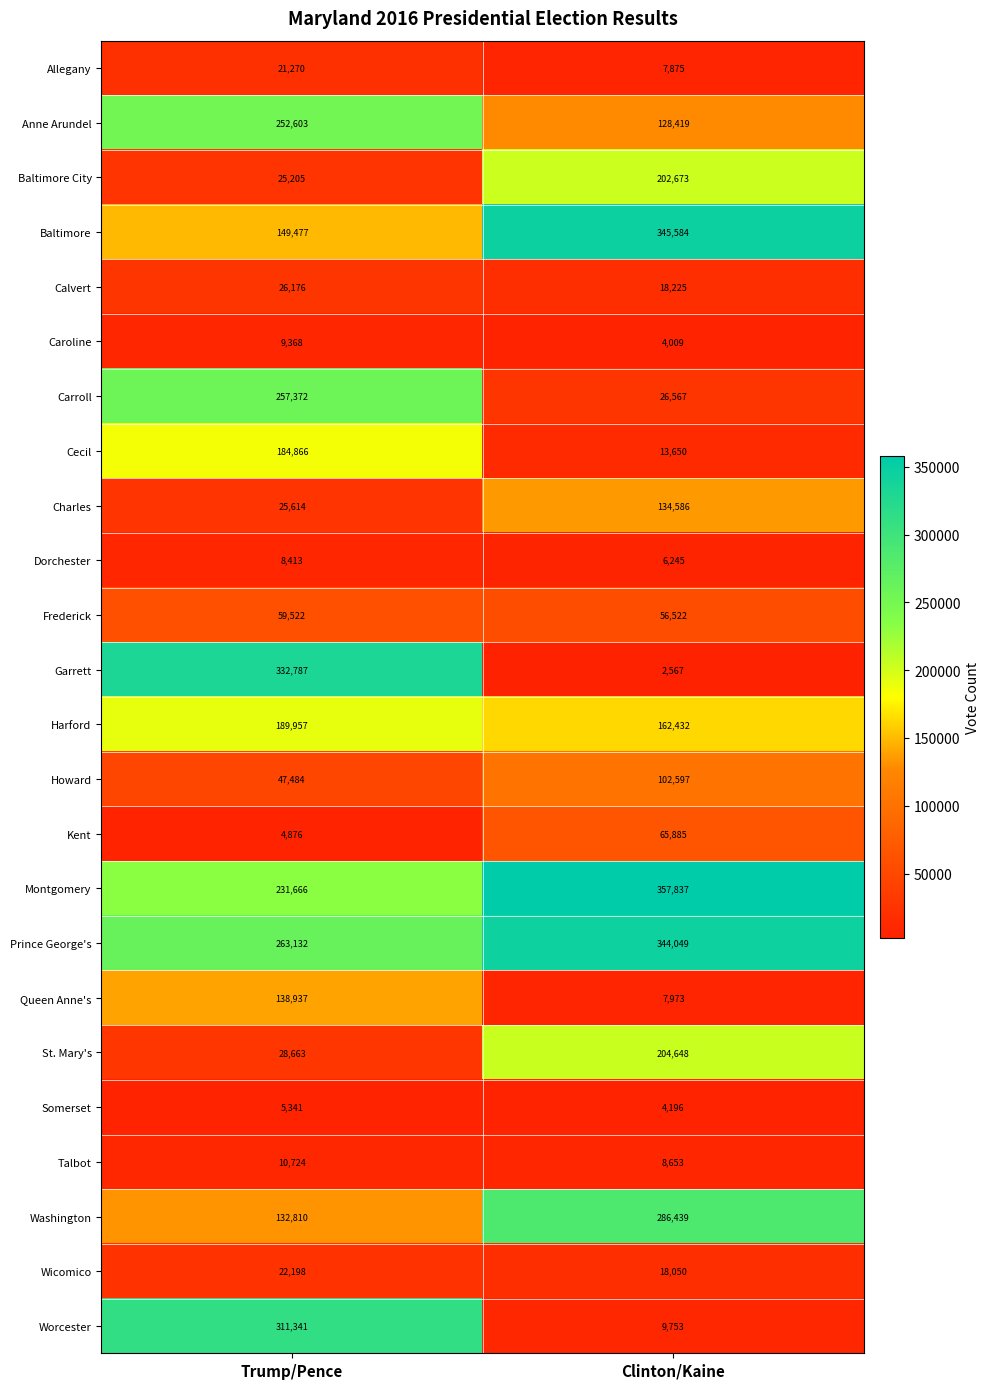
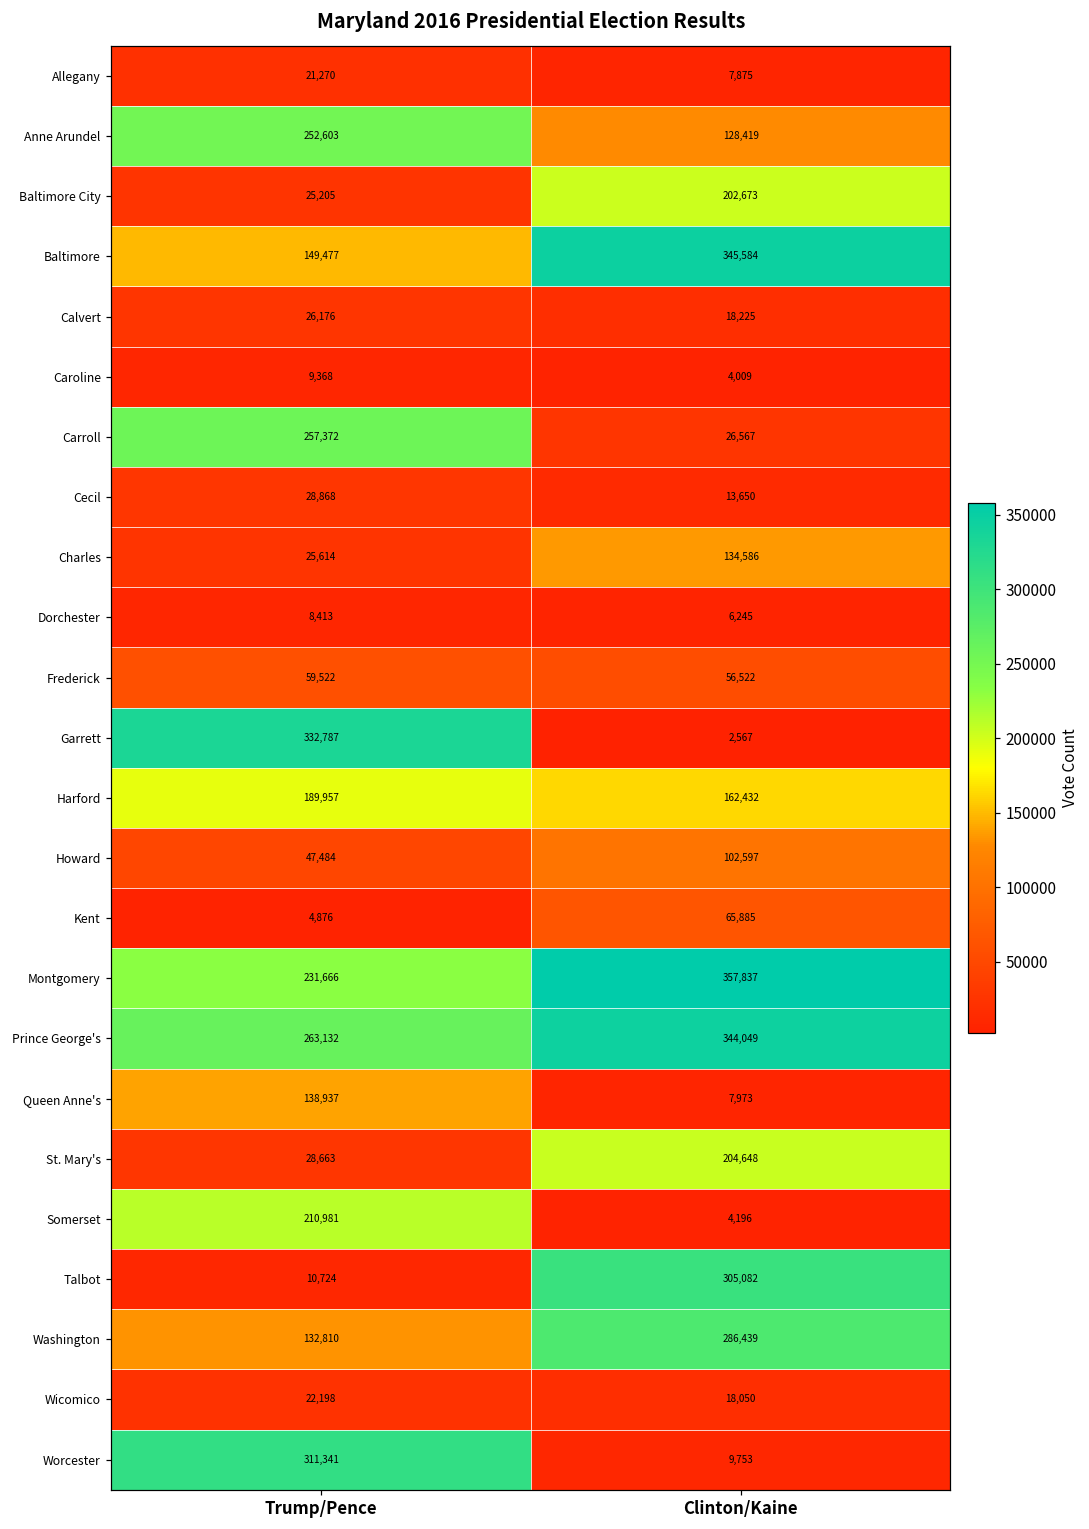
Cecil, Trump/Pence: 184,866 -> 28,868
Somerset, Trump/Pence: 5,341 -> 210,981
Talbot, Clinton/Kaine: 8,653 -> 305,082
